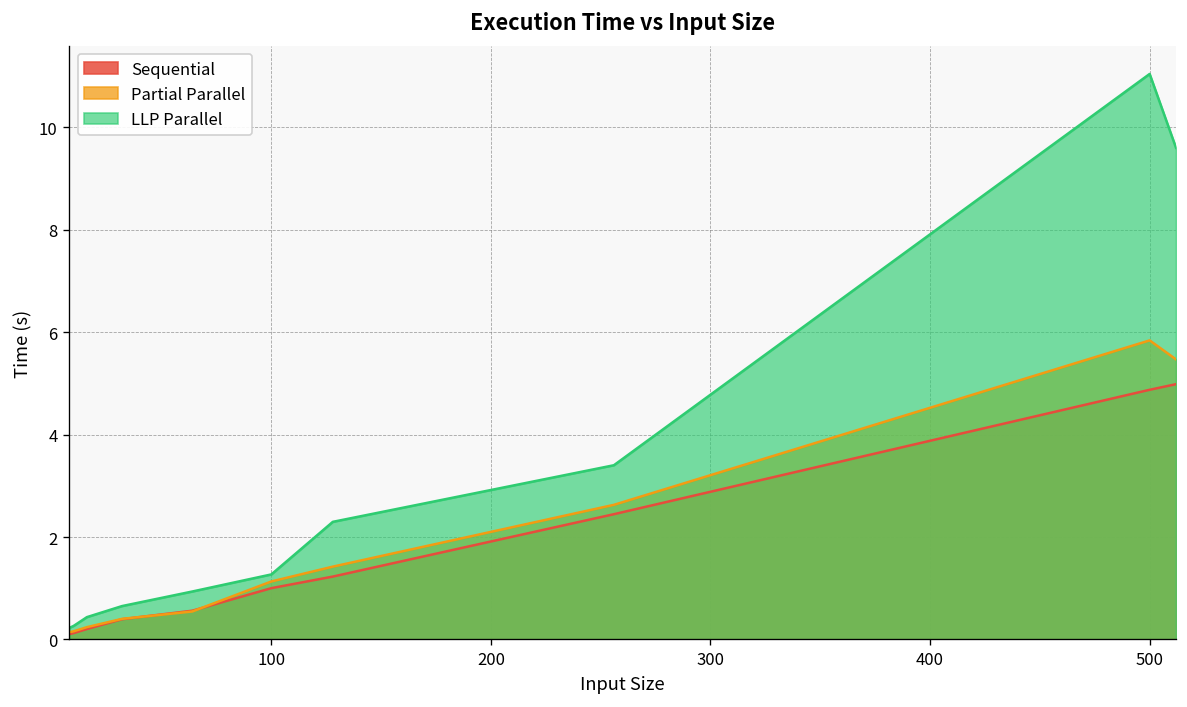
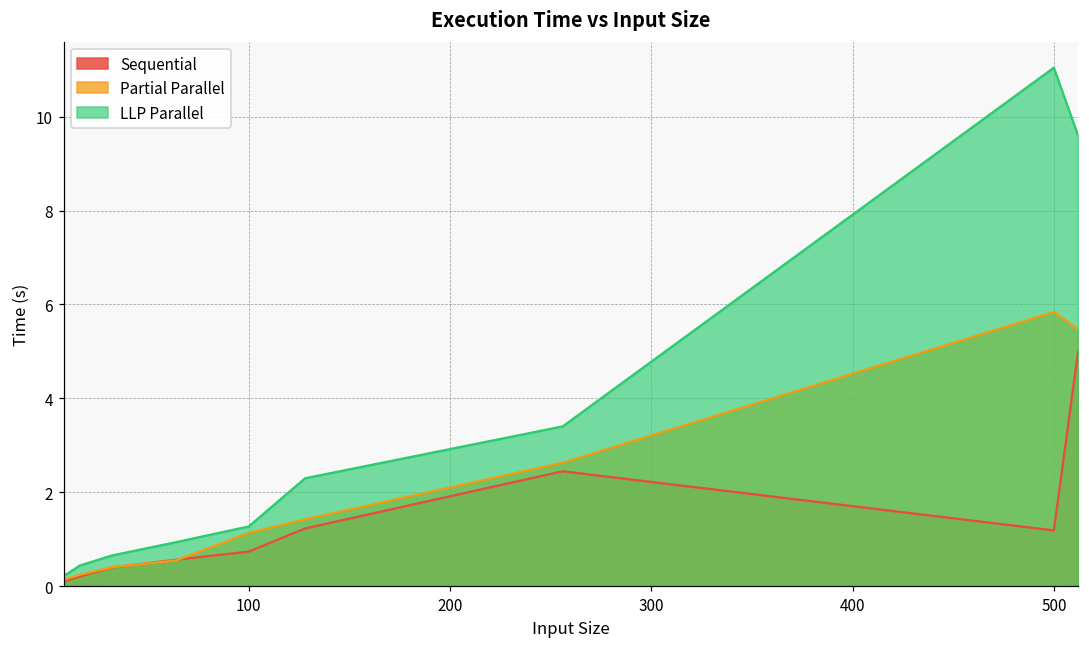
Sequential, 100: 1.0 -> 0.7
Sequential, 500: 4.9 -> 1.2
